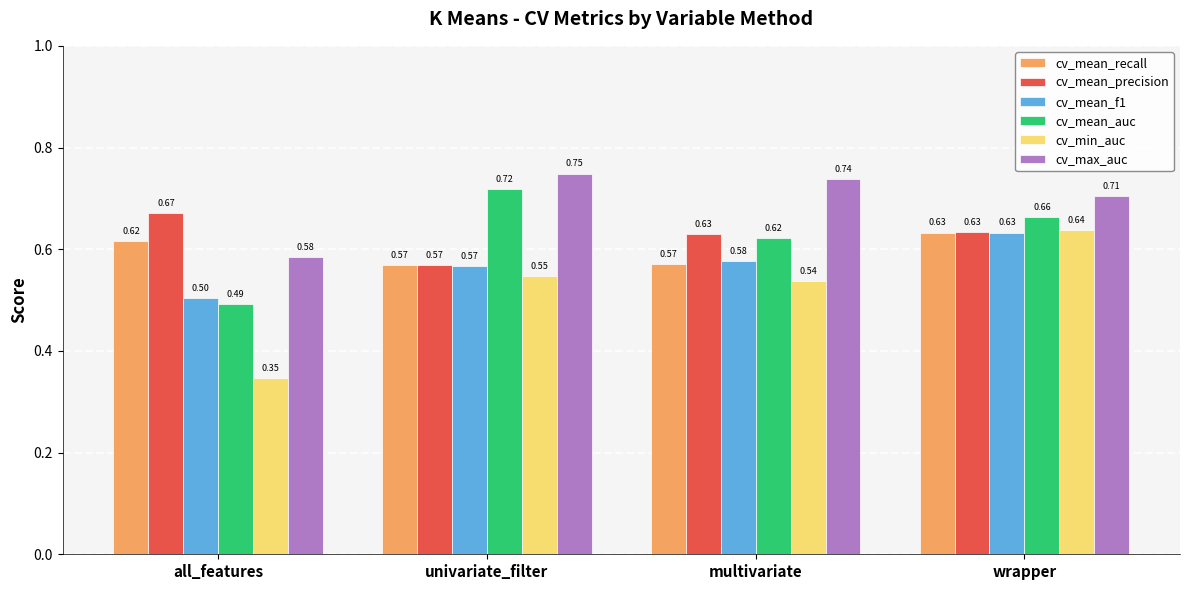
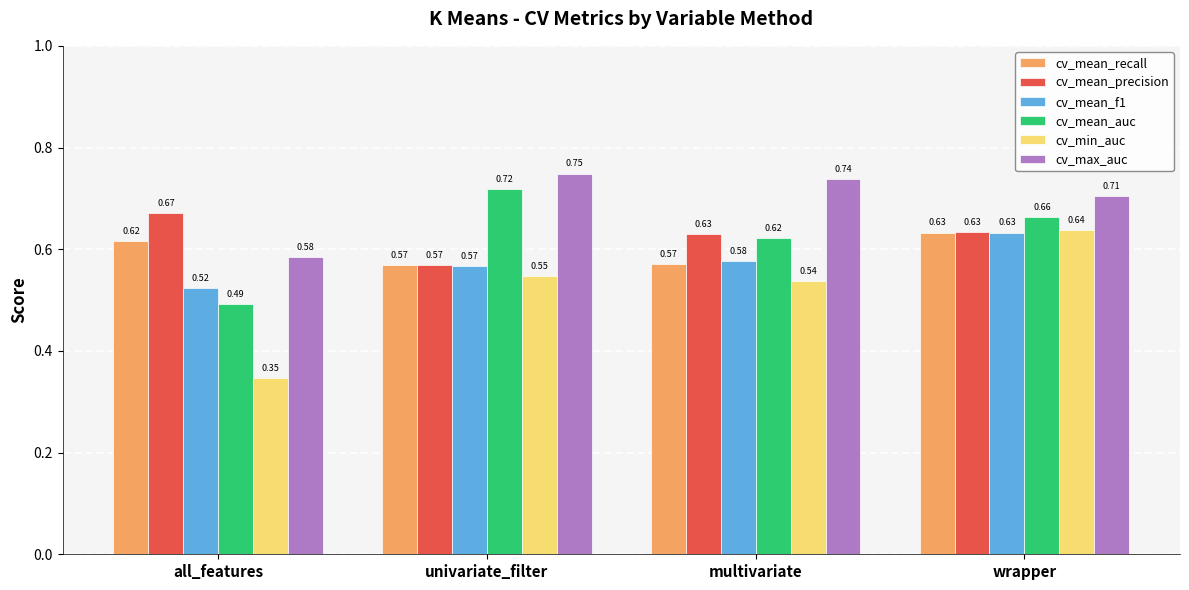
cv_mean_f1, all_features: 0.50 -> 0.52
